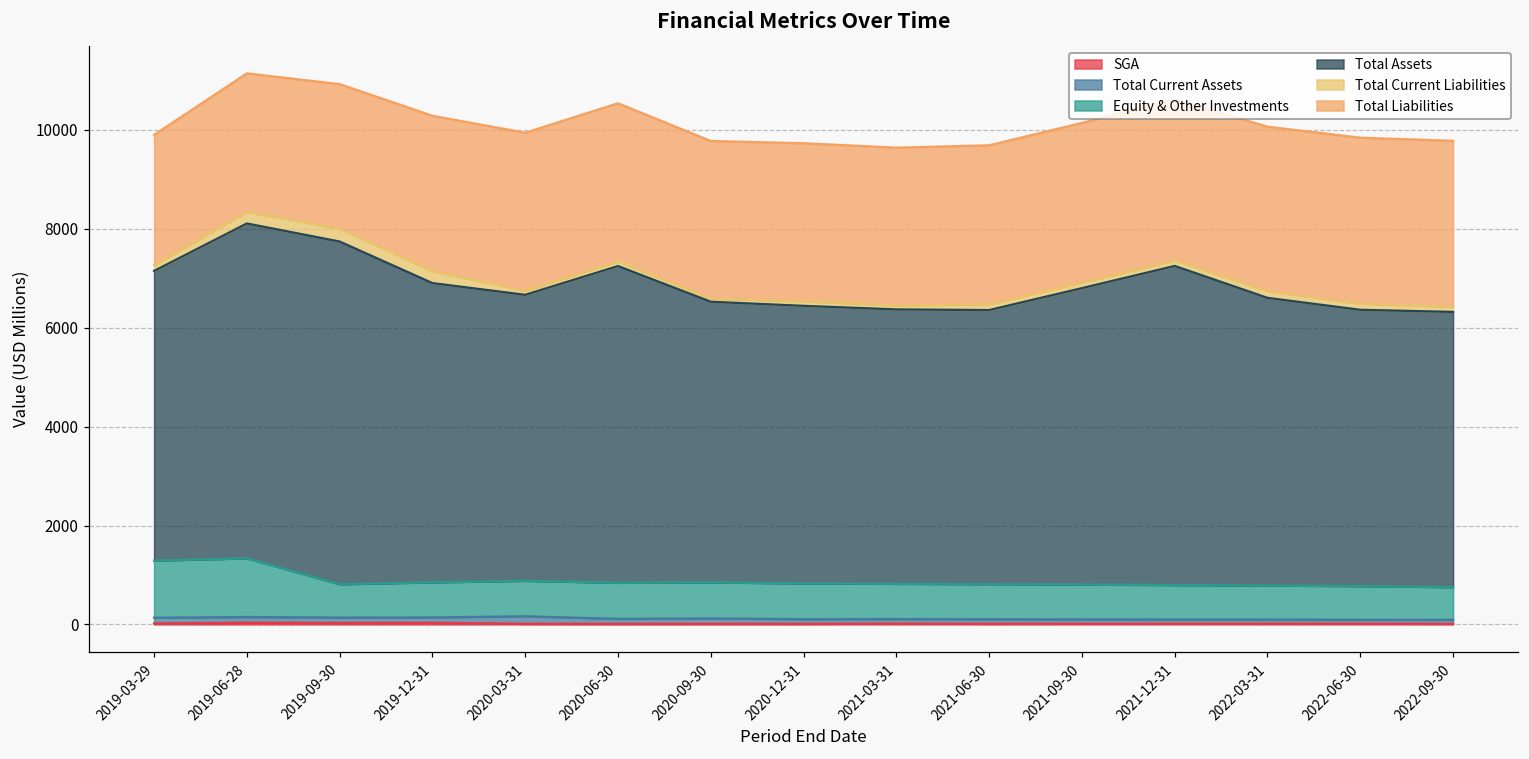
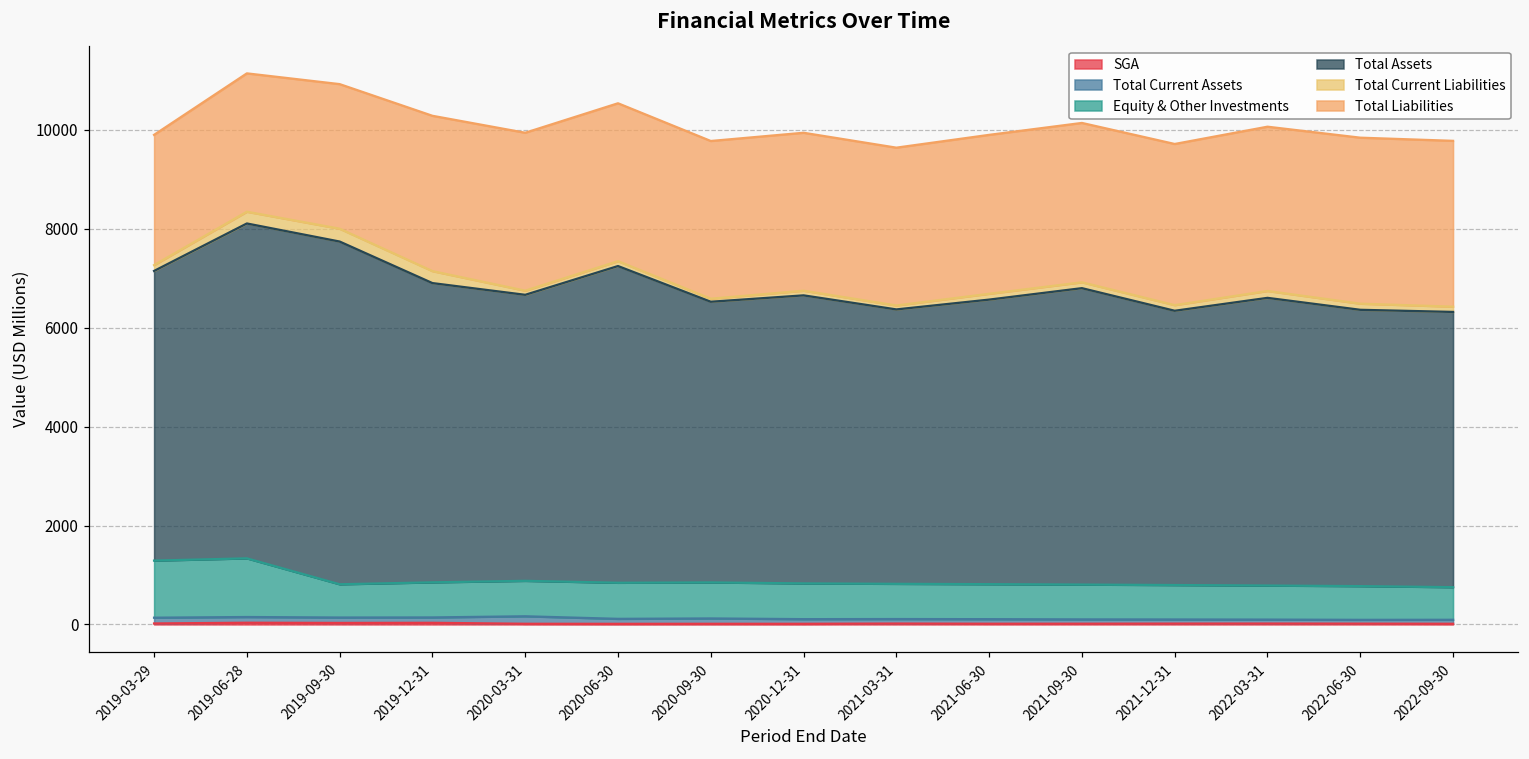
Total Assets, 2020-12-31: 5600 -> 5800
Total Assets, 2021-06-30: 5500 -> 5800
Total Assets, 2021-12-31: 6500 -> 5500
